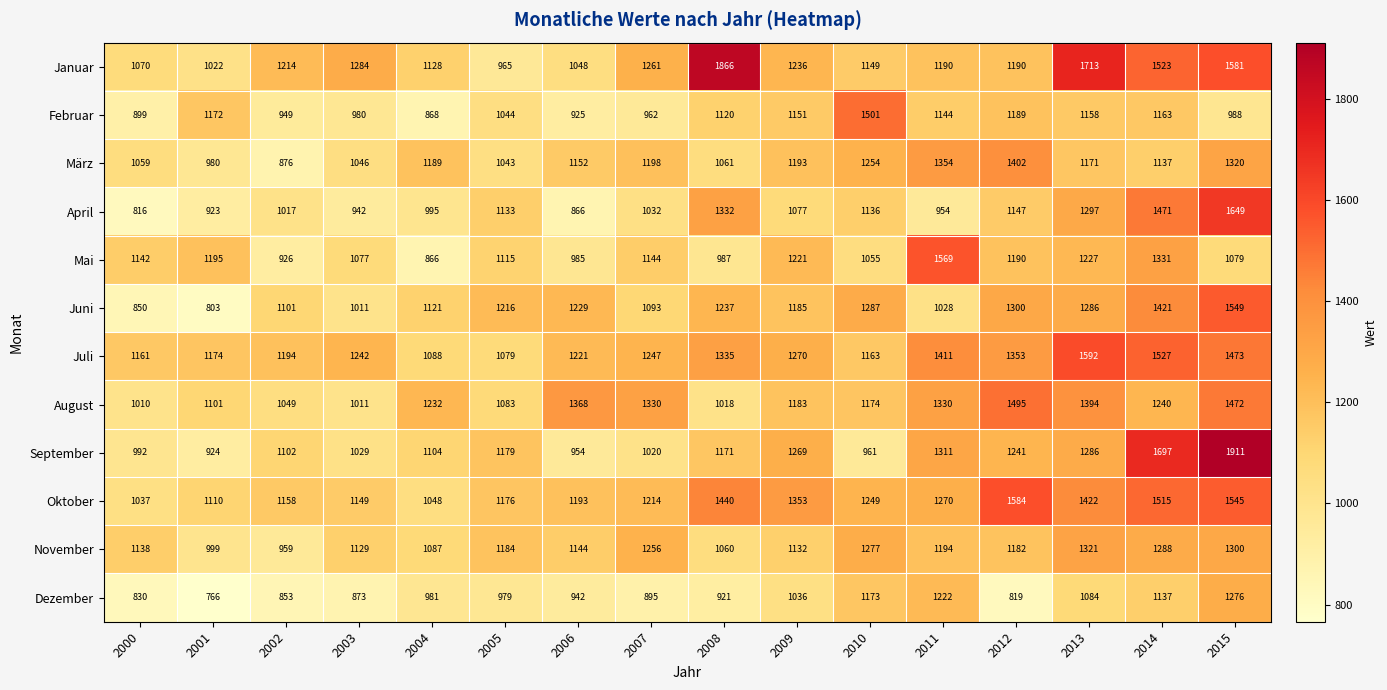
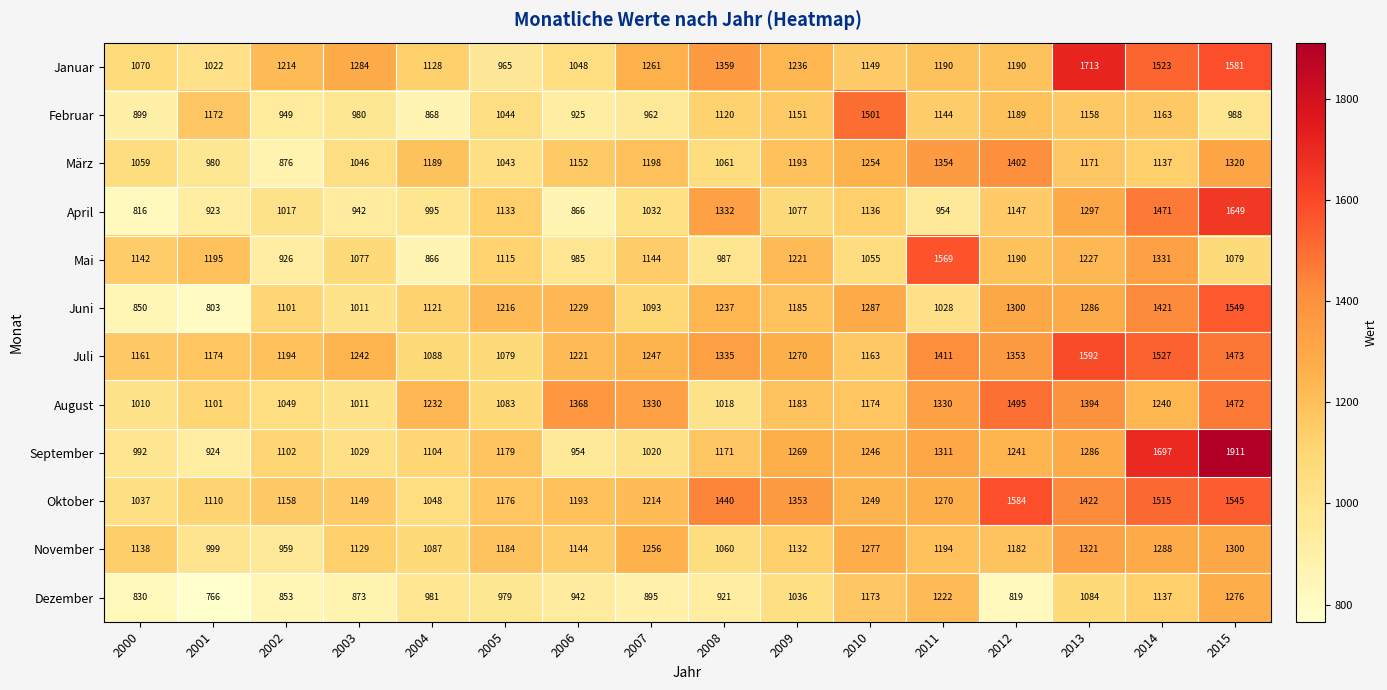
Januar, 2008: 1866 -> 1359
September, 2010: 961 -> 1246
